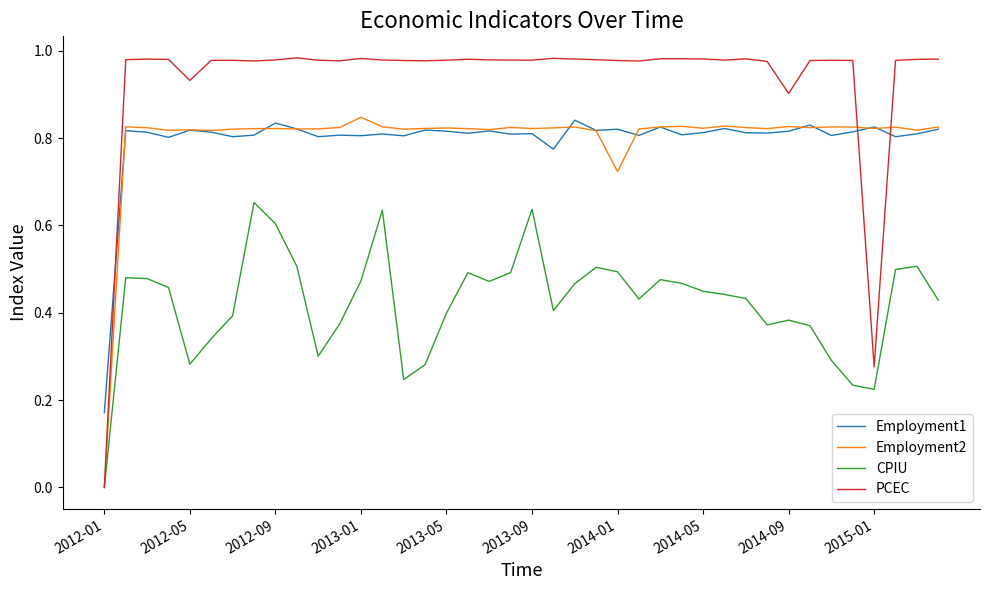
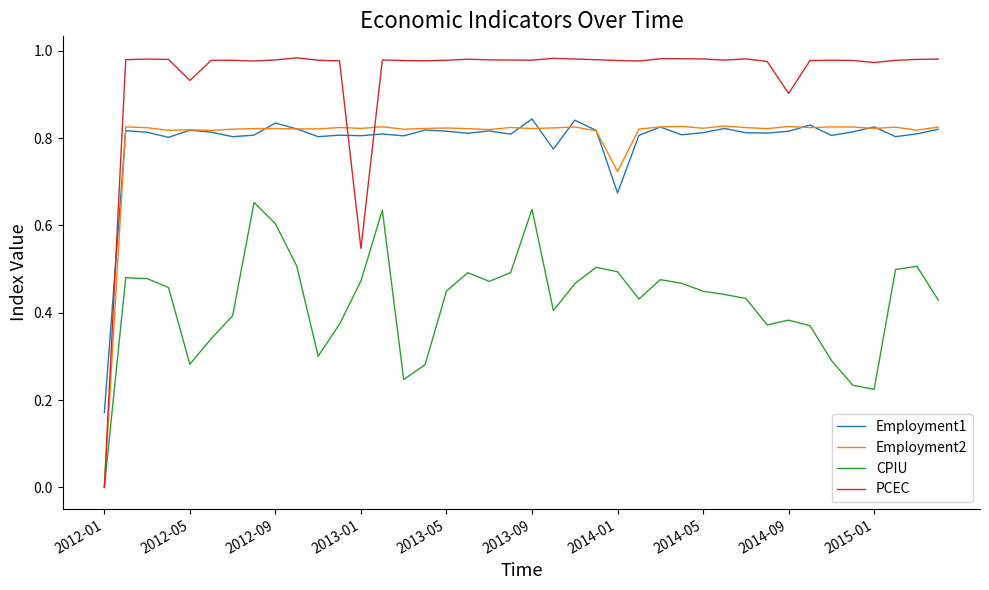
Employment2, 2013-01: 0.85 -> 0.82
PCEC, 2013-01: 0.98 -> 0.55
CPIU, 2013-05: 0.40 -> 0.45
Employment1, 2013-09: 0.81 -> 0.84
Employment1, 2014-01: 0.82 -> 0.67
PCEC, 2015-01: 0.28 -> 0.97
